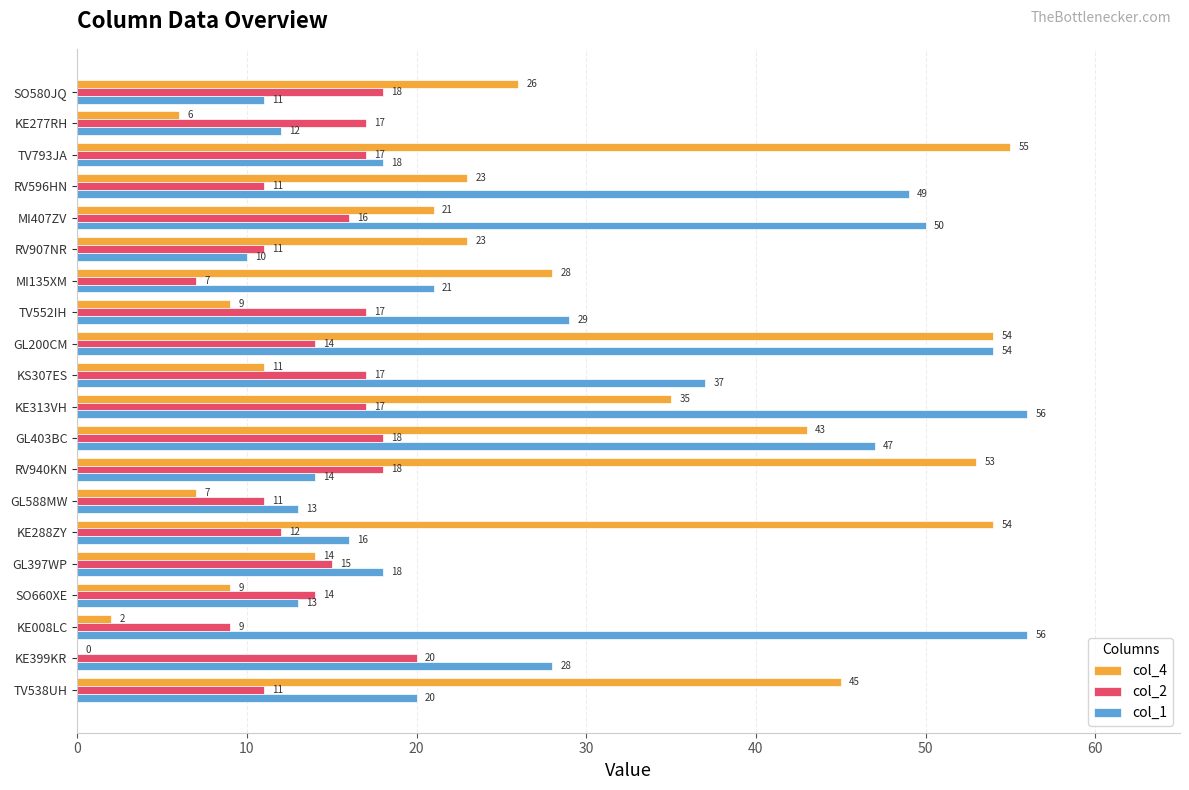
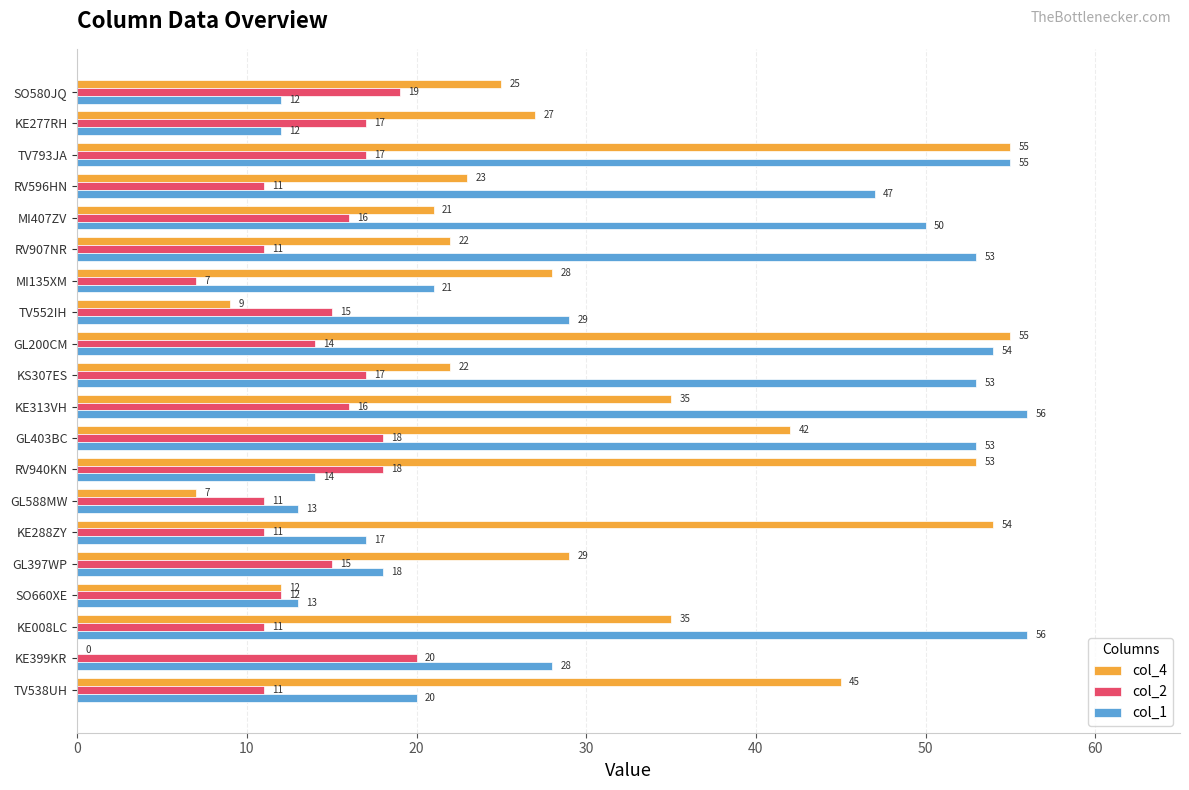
col_4, SO580JQ: 26 -> 25
col_2, SO580JQ: 18 -> 19
col_1, SO580JQ: 11 -> 12
col_4, KE277RH: 6 -> 27
col_1, TV793JA: 18 -> 55
col_1, RV596HN: 49 -> 47
col_4, RV907NR: 23 -> 22
col_1, RV907NR: 10 -> 53
col_2, TV552IH: 17 -> 15
col_4, GL200CM: 54 -> 55
col_4, KS307ES: 11 -> 22
col_1, KS307ES: 37 -> 53
col_2, KE313VH: 17 -> 16
col_4, GL403BC: 43 -> 42
col_1, GL403BC: 47 -> 53
col_2, KE288ZY: 12 -> 11
col_1, KE288ZY: 16 -> 17
col_4, GL397WP: 14 -> 29
col_4, SO660XE: 9 -> 12
col_2, SO660XE: 14 -> 12
col_4, KE008LC: 2 -> 35
col_2, KE008LC: 9 -> 11
